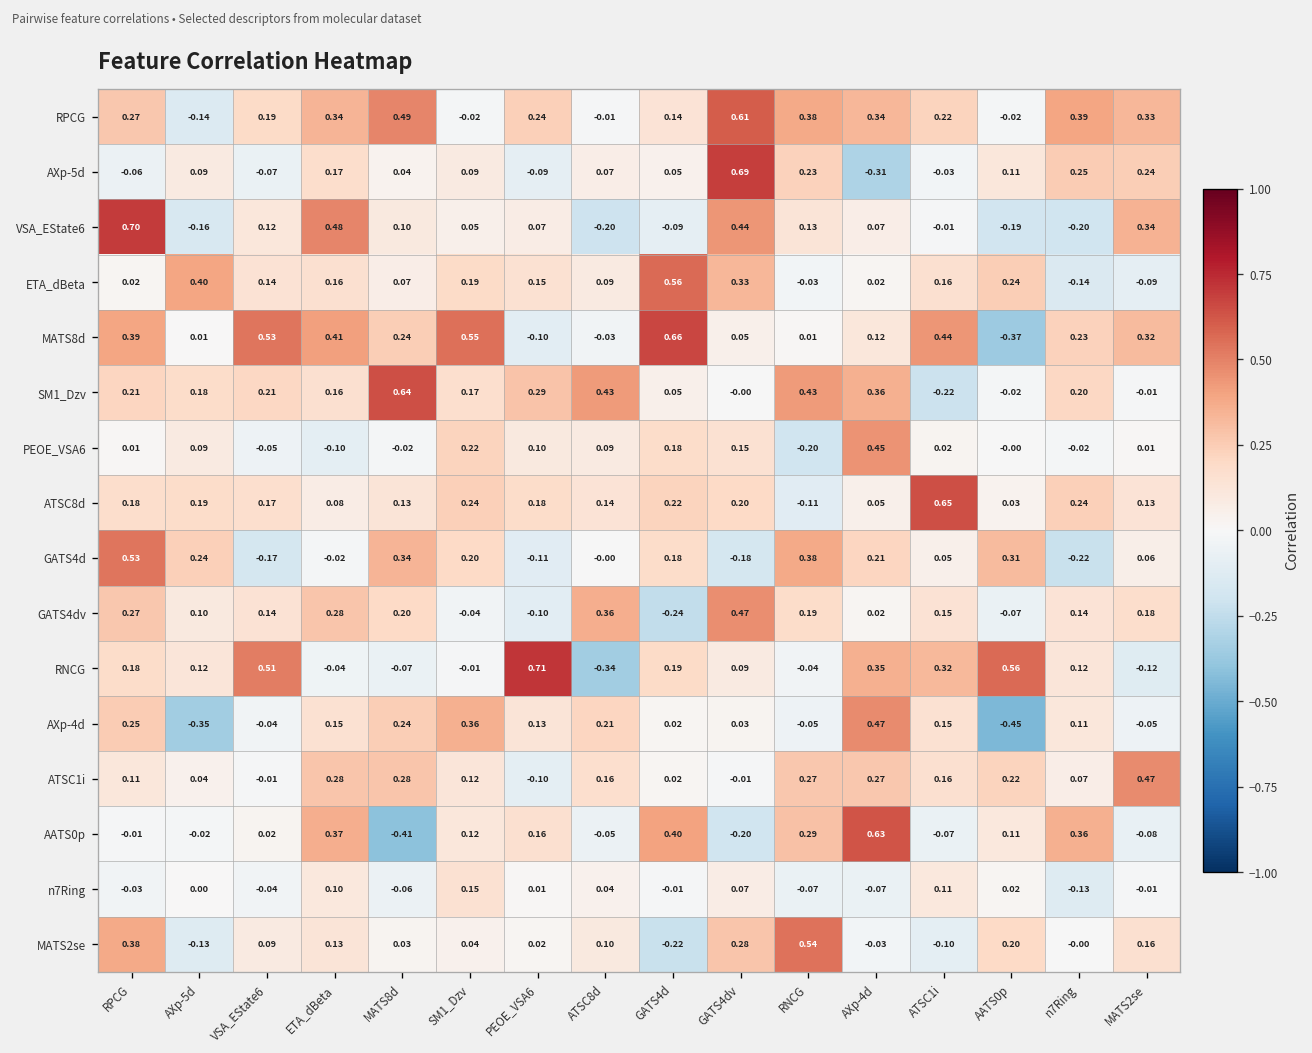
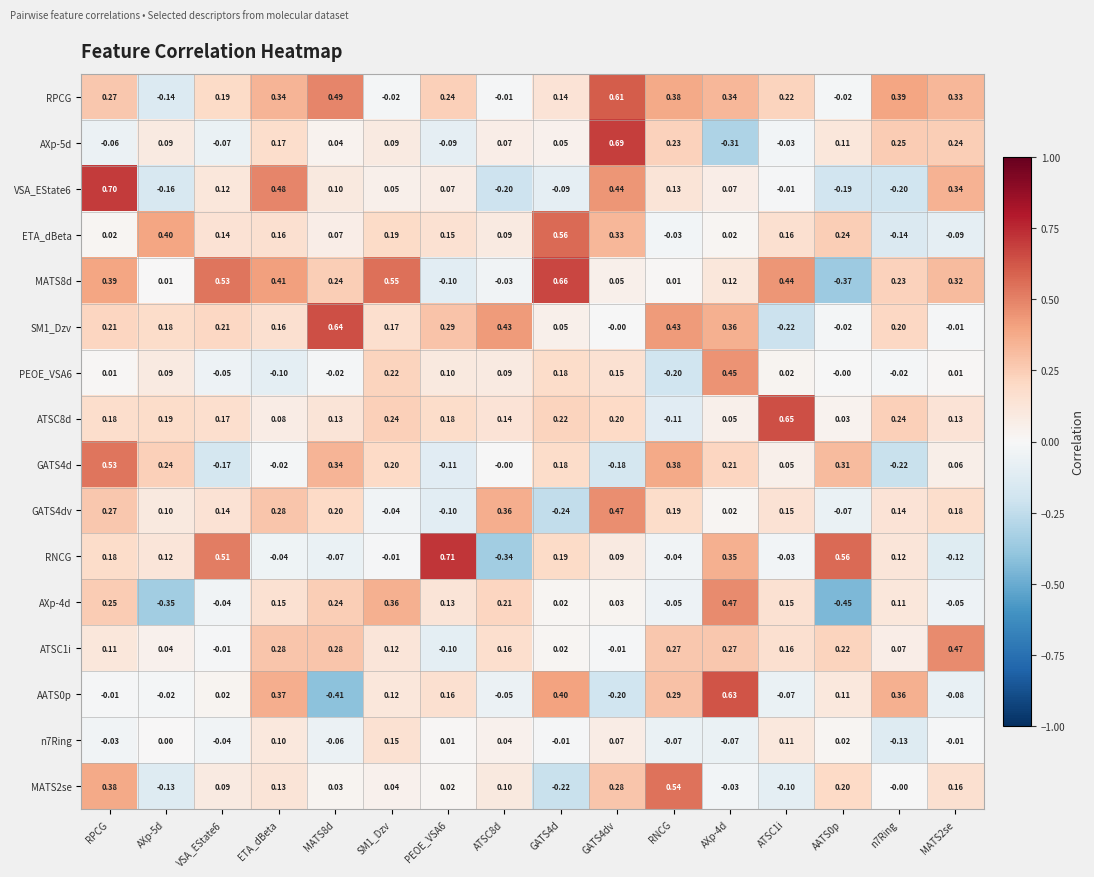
RNCG, ATSC1i: 0.32 -> -0.03
